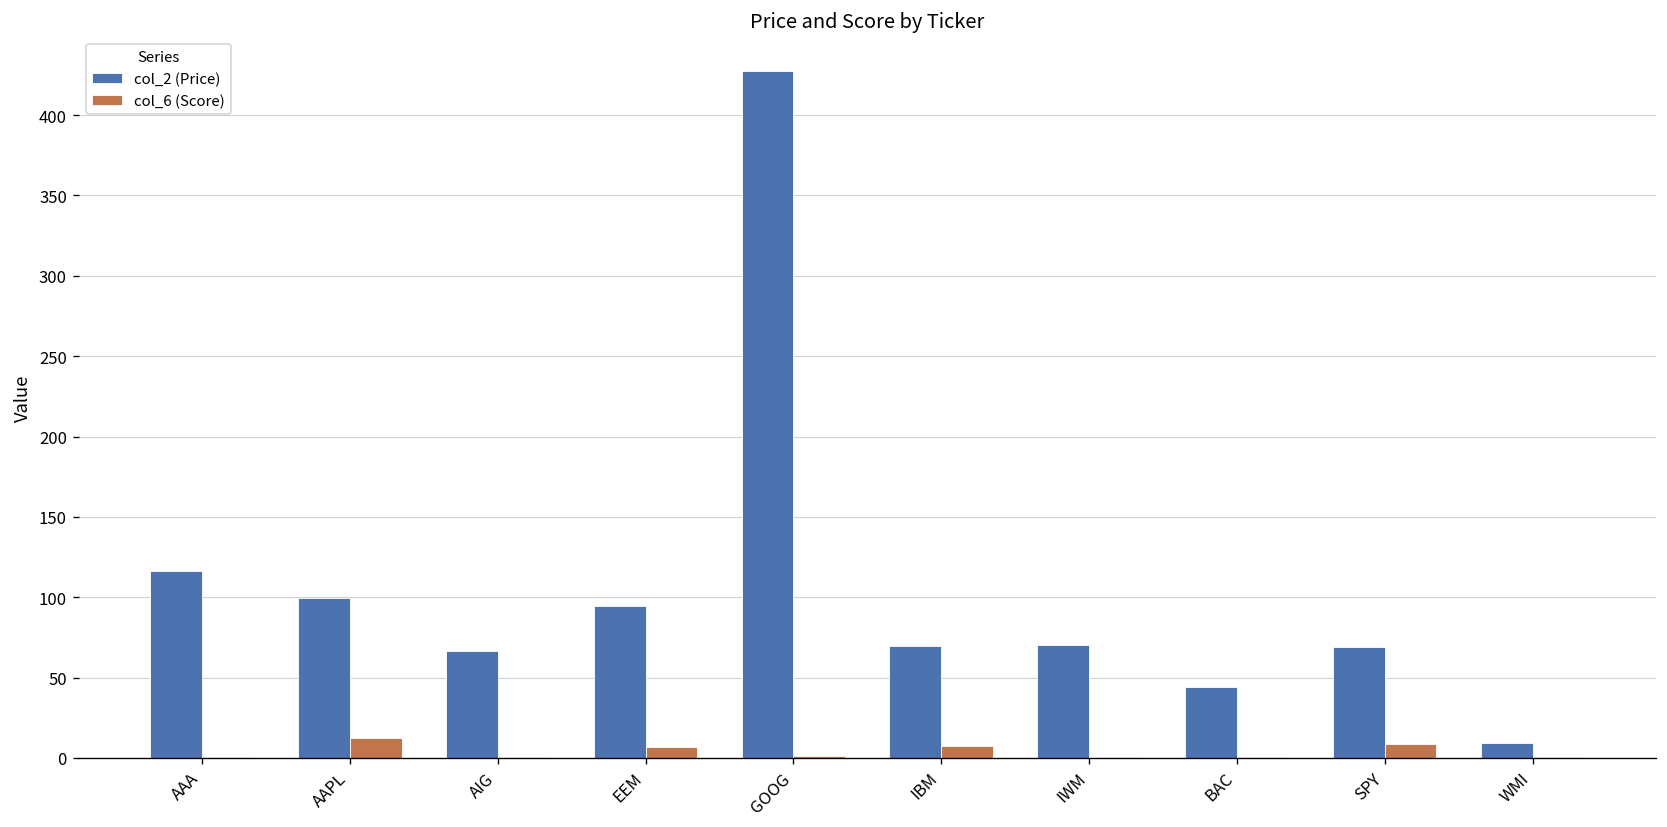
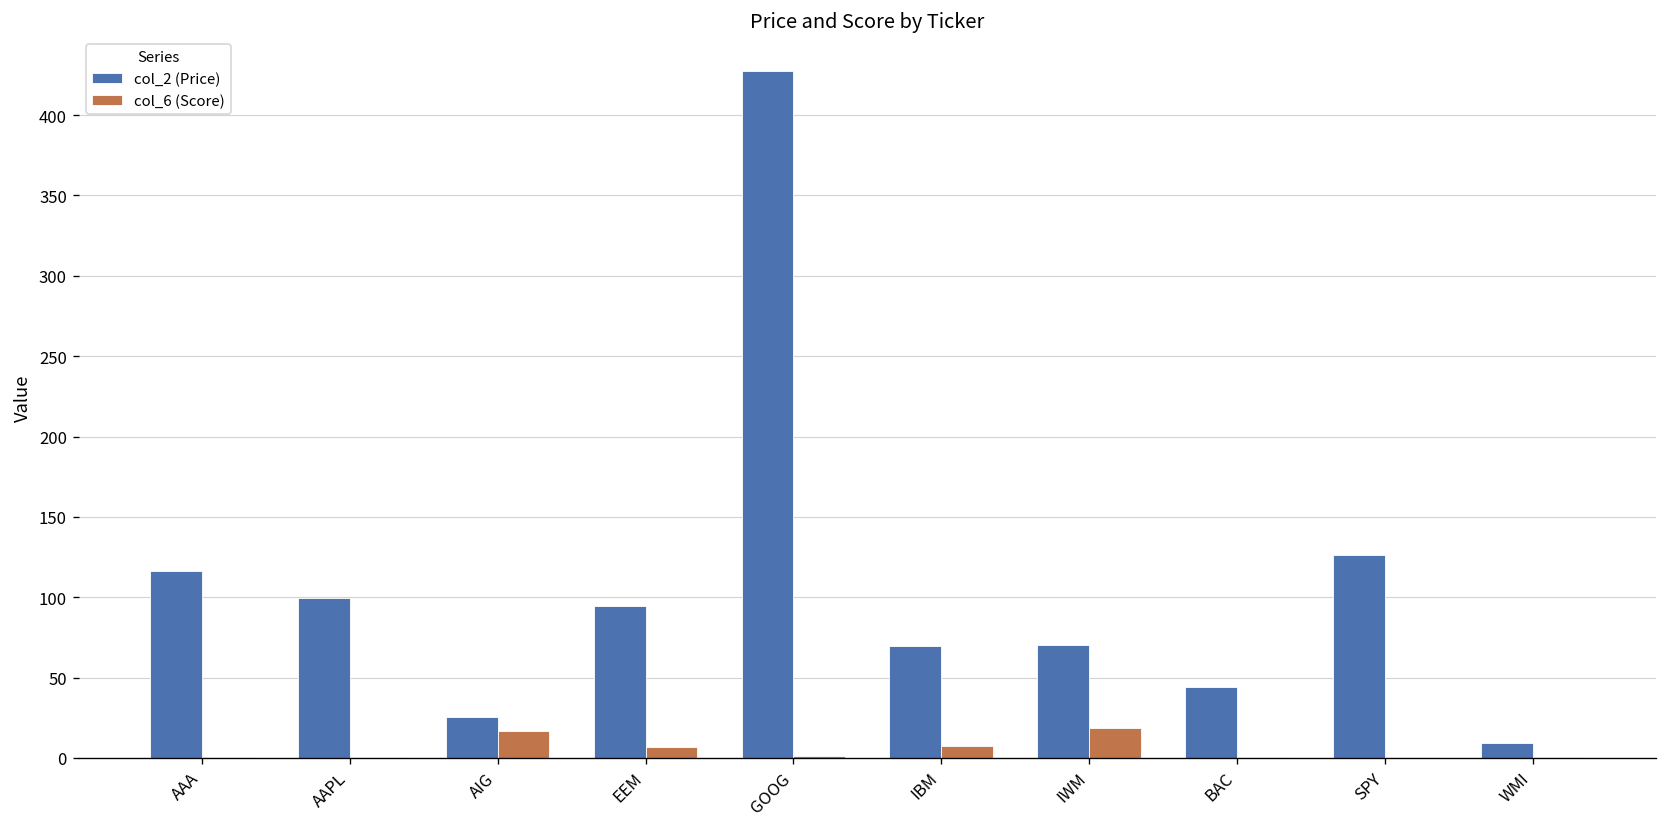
col_6 (Score), AAPL: 12 -> 1
col_2 (Price), AIG: 67 -> 25
col_6 (Score), AIG: 1 -> 17
col_6 (Score), IWM: 1 -> 18
col_2 (Price), SPY: 69 -> 126
col_6 (Score), SPY: 8 -> 1
